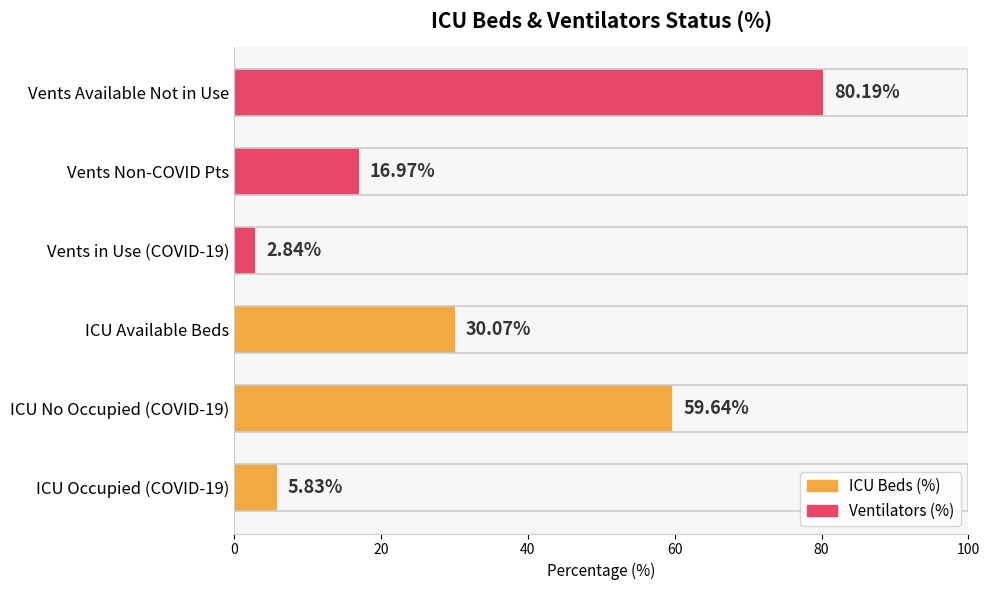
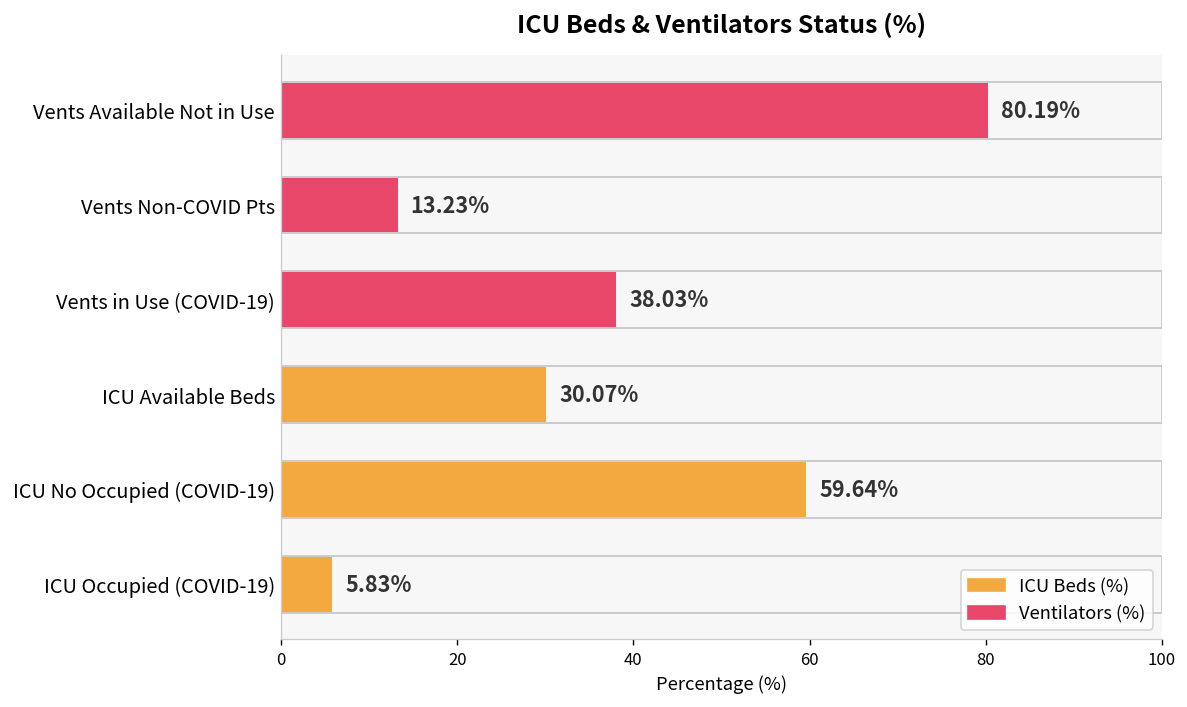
Vents Non-COVID Pts: 16.97% -> 13.23%
Vents in Use (COVID-19): 2.84% -> 38.03%
